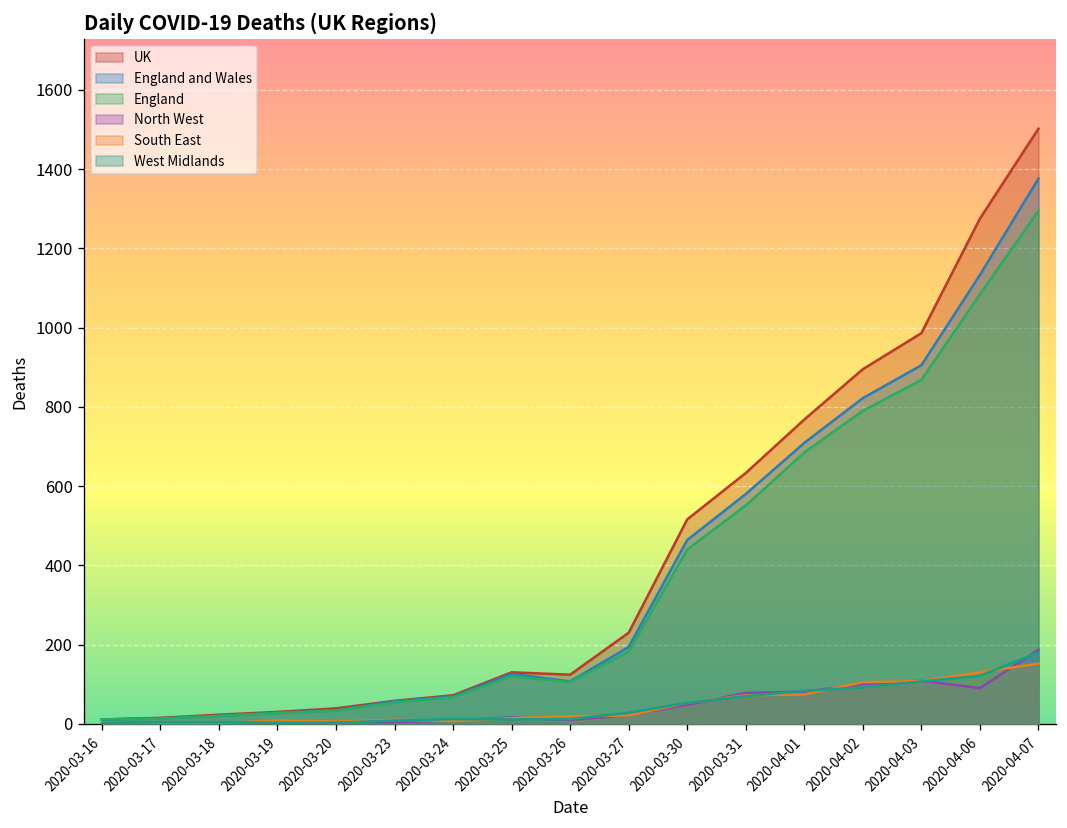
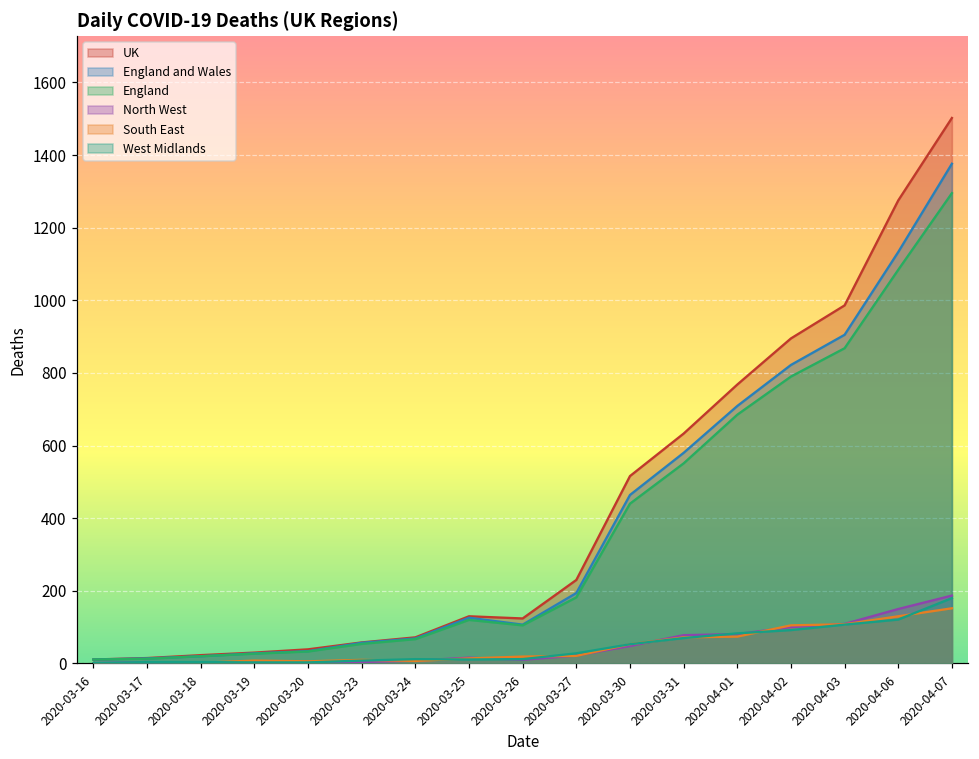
North West, 2020-04-06: 90 -> 150
